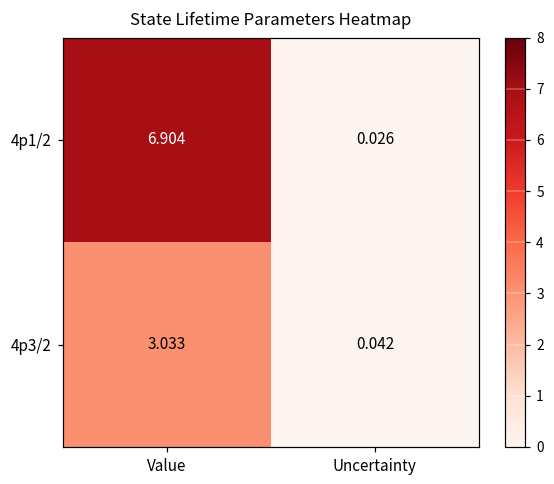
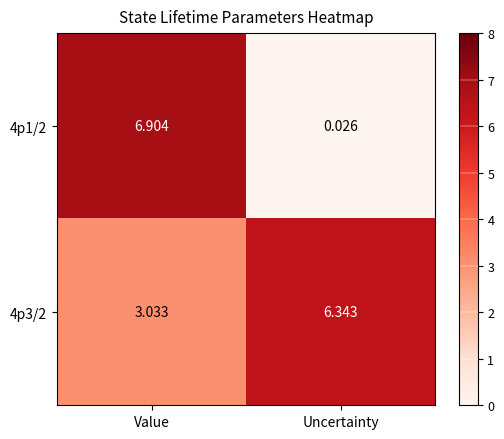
4p3/2, Uncertainty: 0.042 -> 6.343
